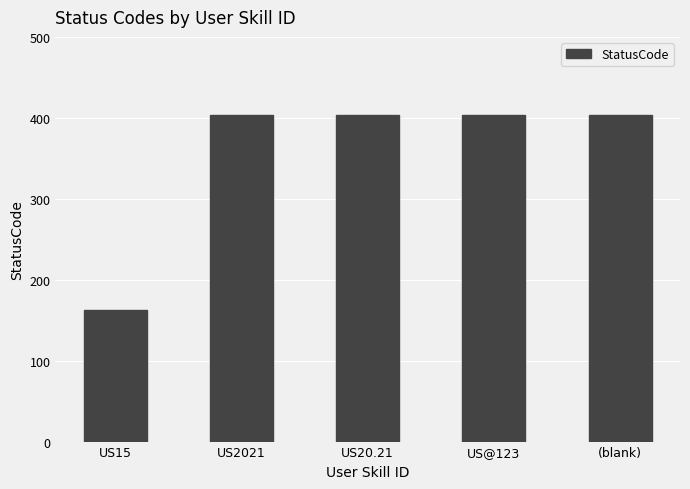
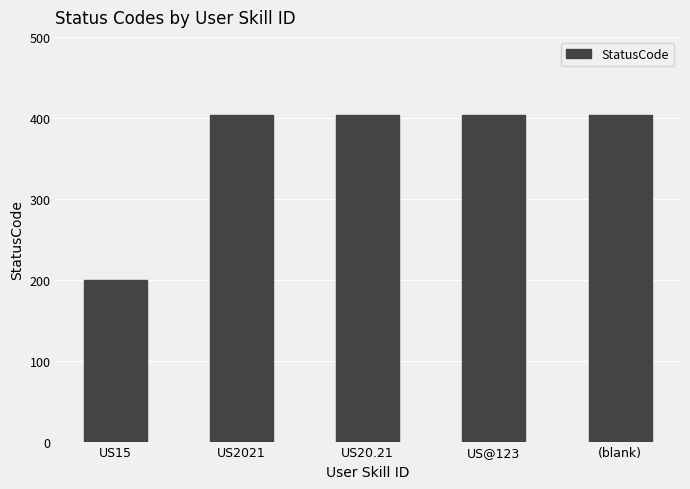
US15: 160 -> 200
